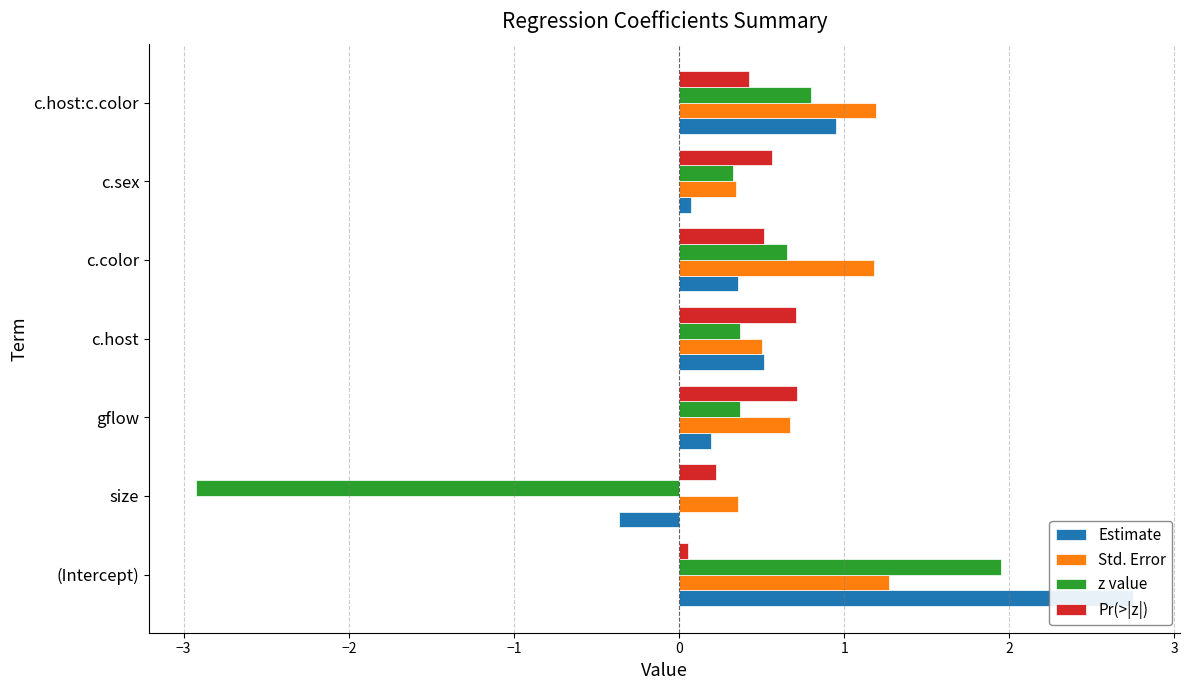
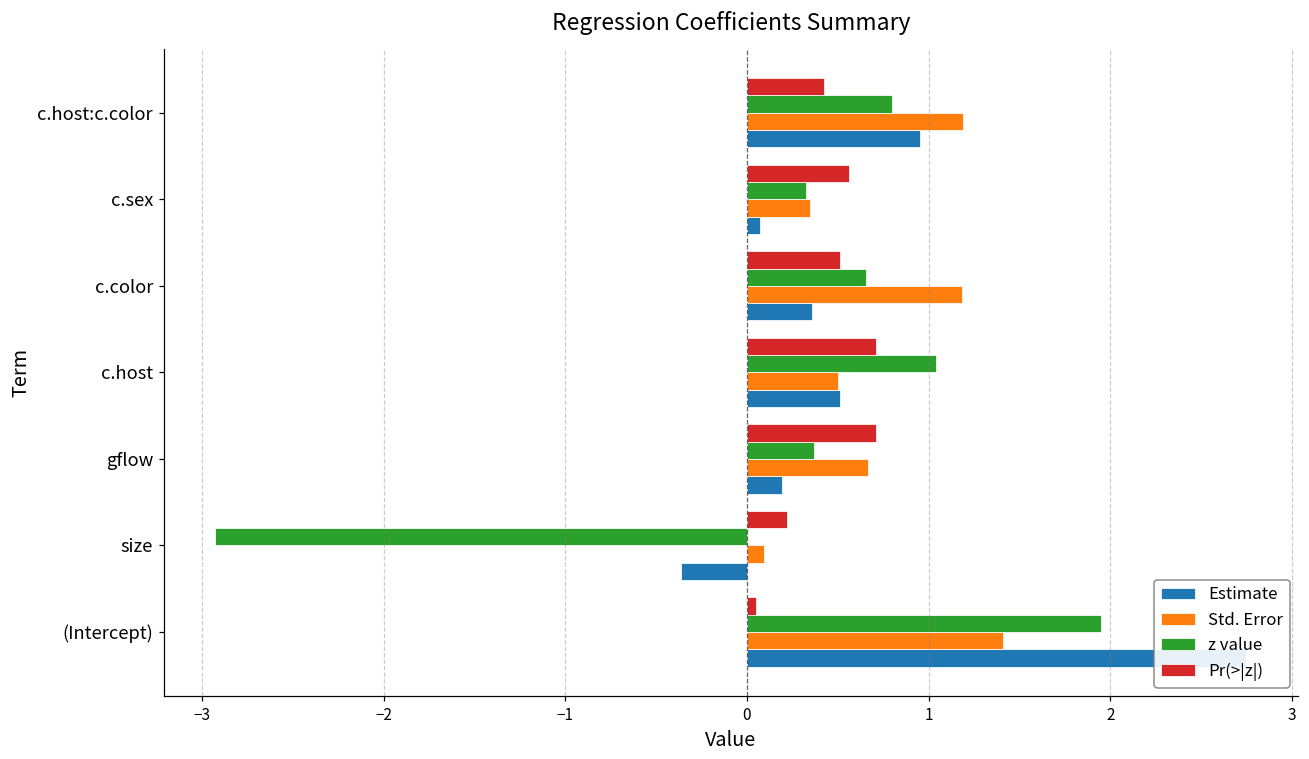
z value, c.host: 0.37 -> 1.04
Std. Error, size: 0.36 -> 0.09
Std. Error, (Intercept): 1.27 -> 1.41
